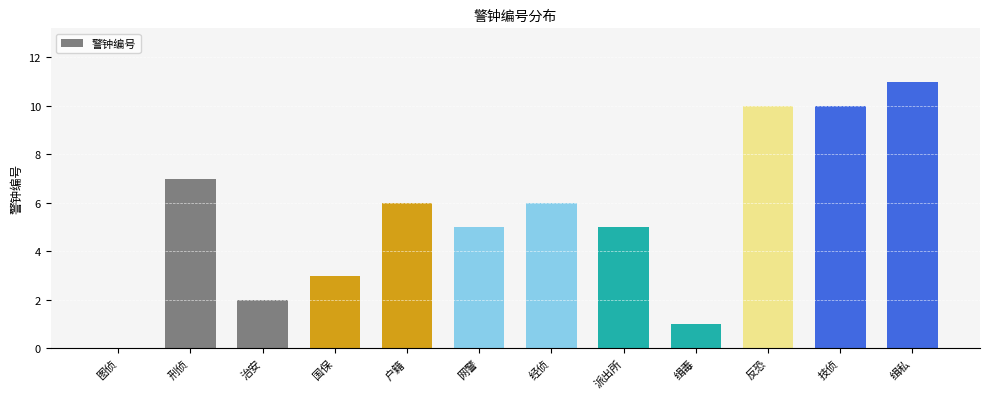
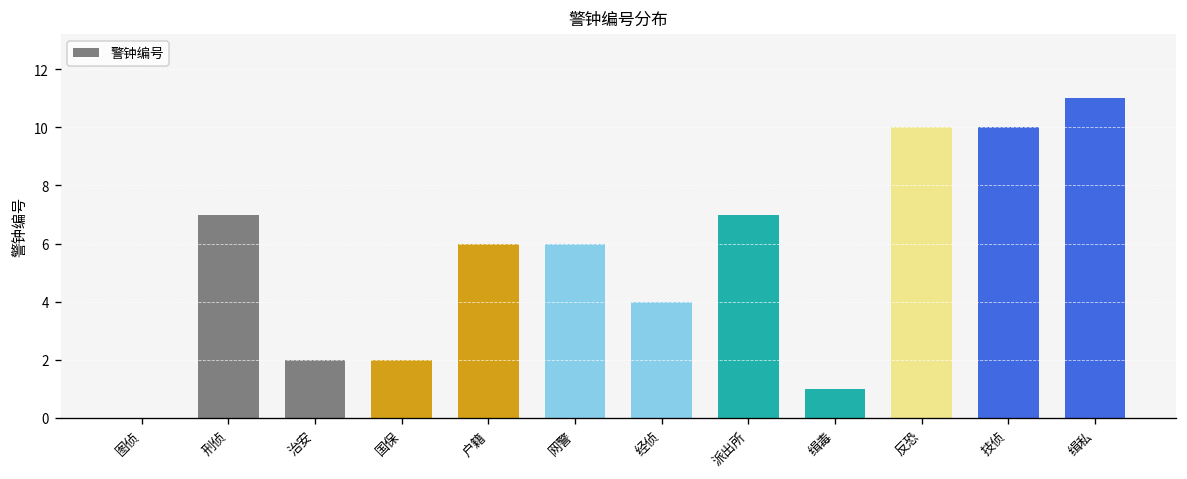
国保: 3 -> 2
网警: 5 -> 6
经侦: 6 -> 4
派出所: 5 -> 7
